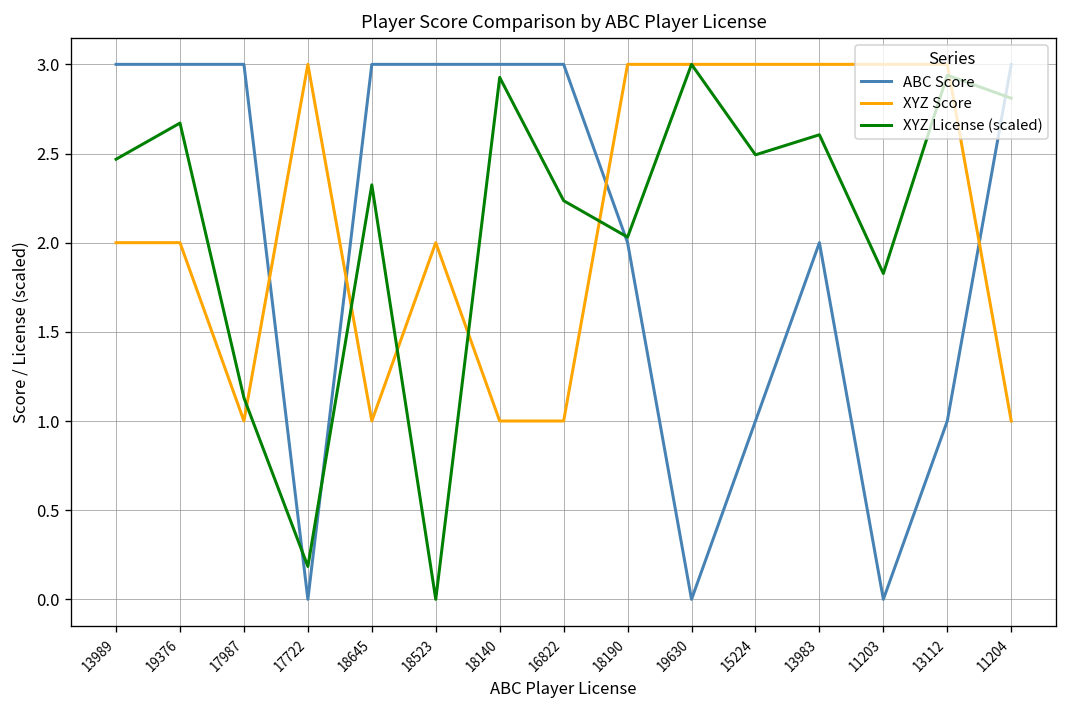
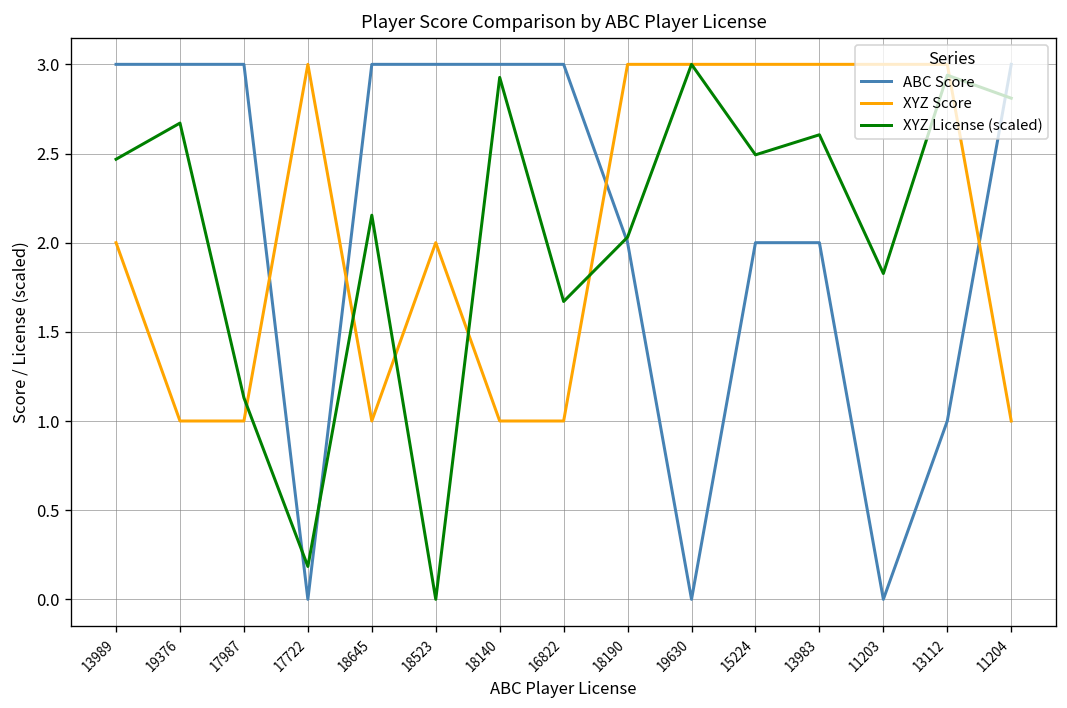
XYZ Score, 19376: 2 -> 1
XYZ License (scaled), 18645: 2.32 -> 2.15
XYZ License (scaled), 16822: 2.24 -> 1.67
ABC Score, 15224: 1 -> 2
